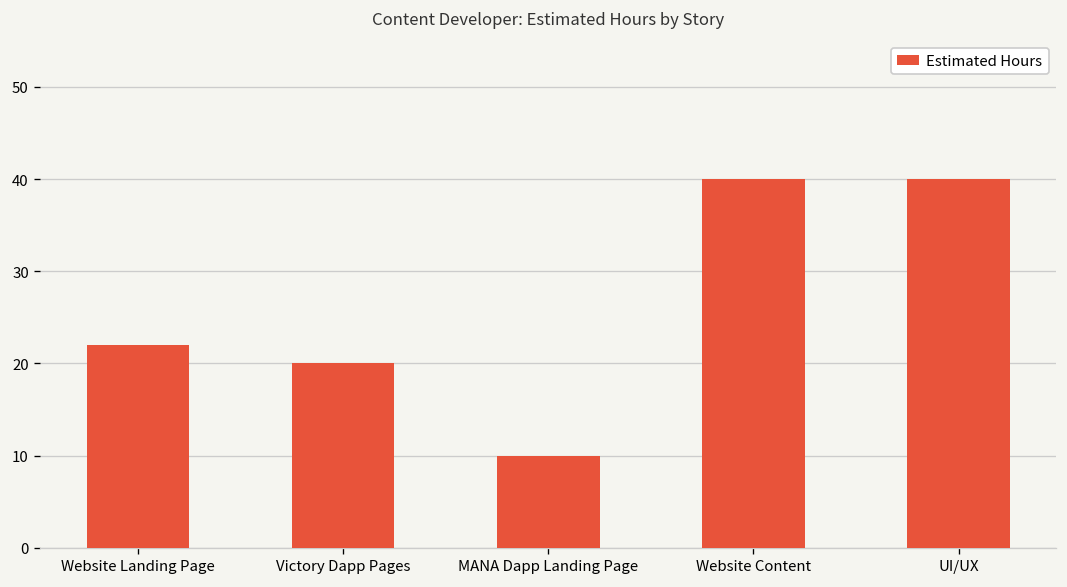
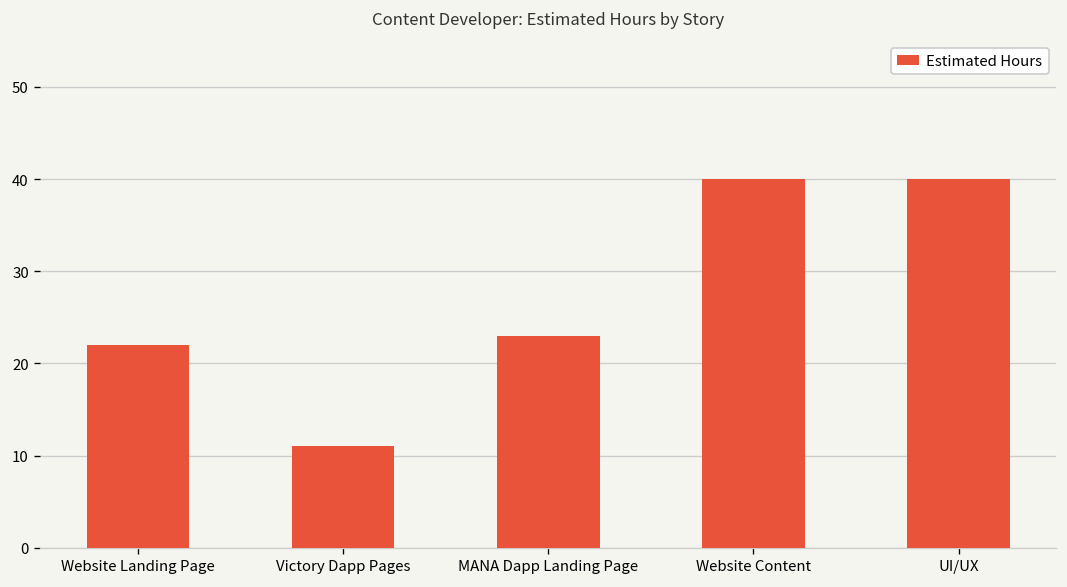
Victory Dapp Pages: 20 -> 11
MANA Dapp Landing Page: 10 -> 23
